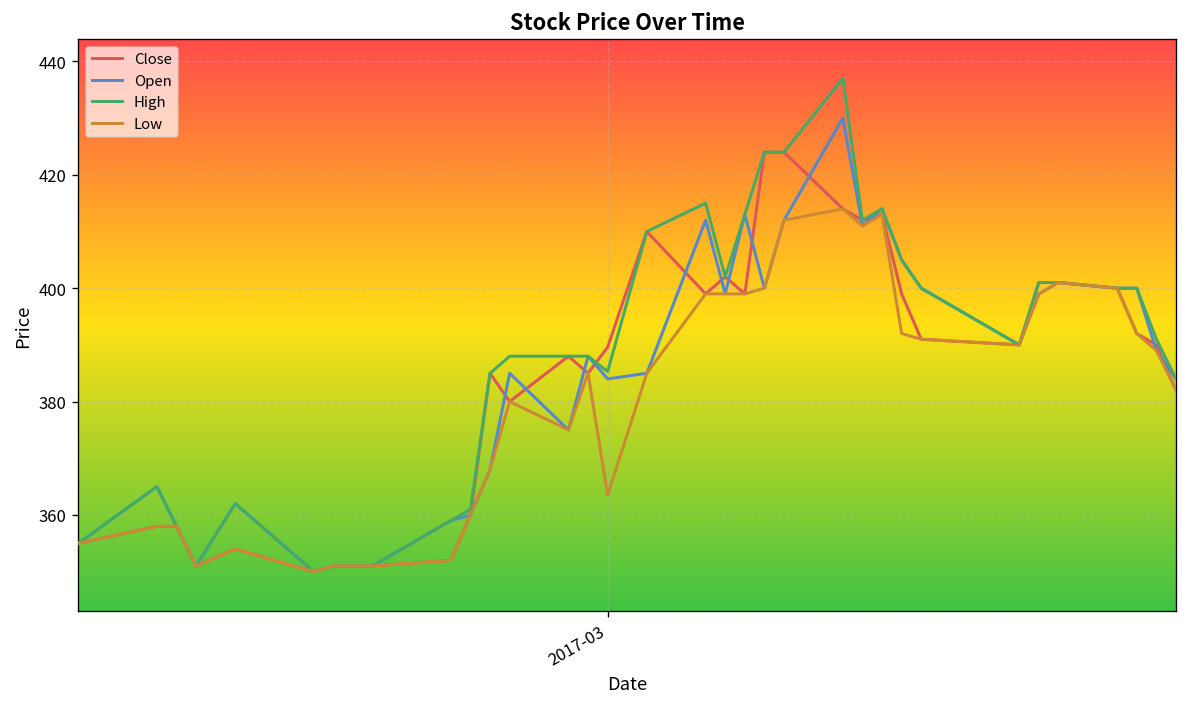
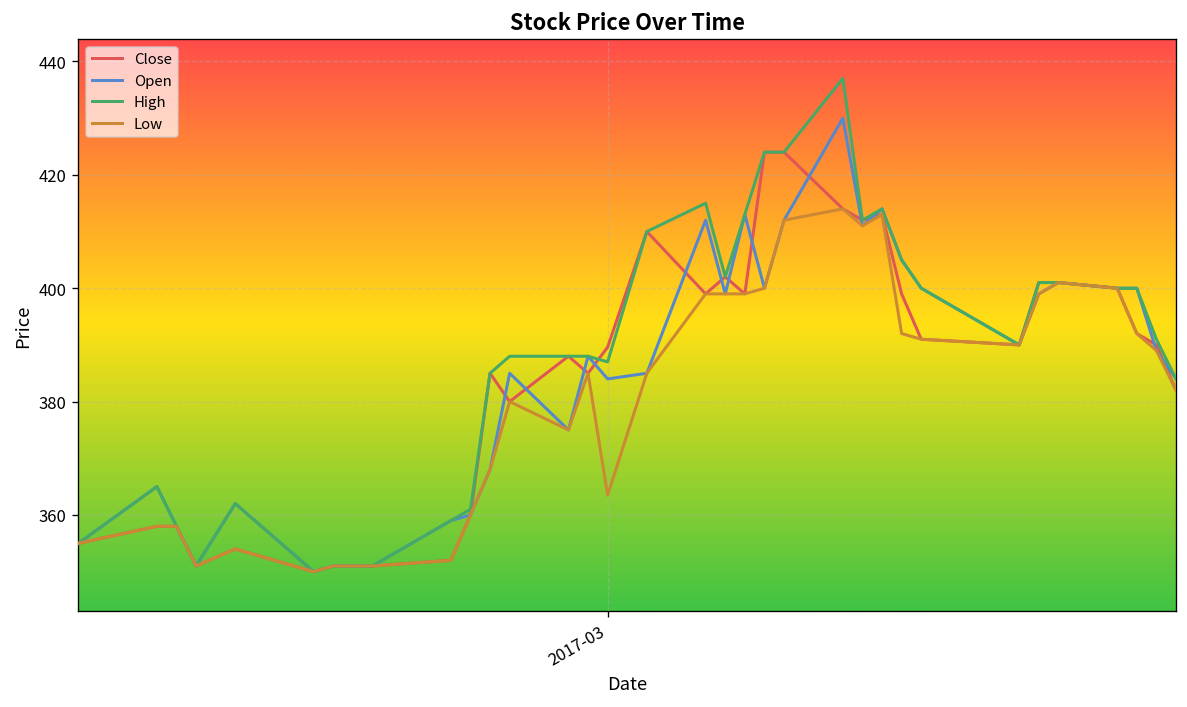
High, 2017-03: 385 -> 387
